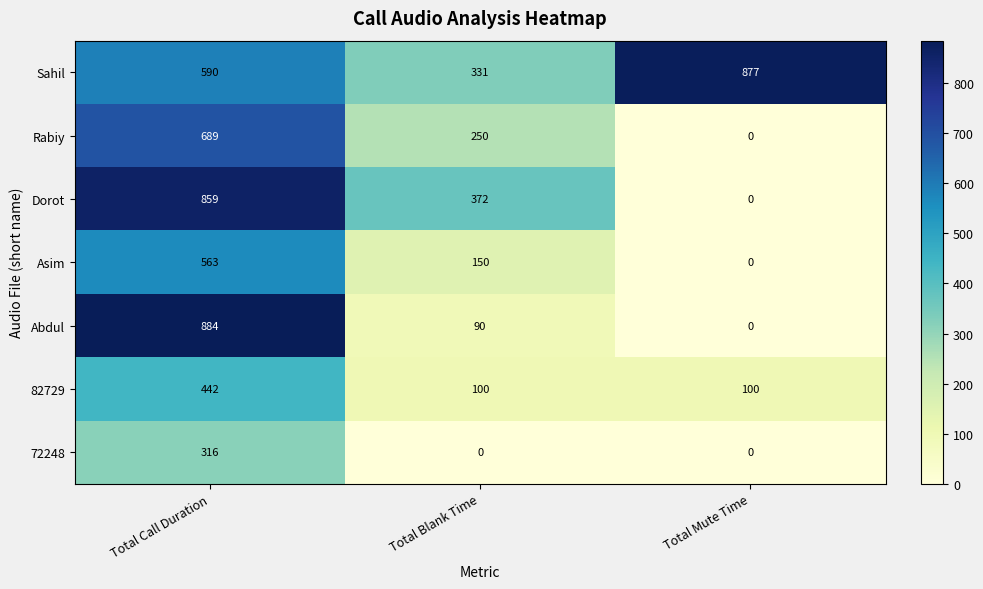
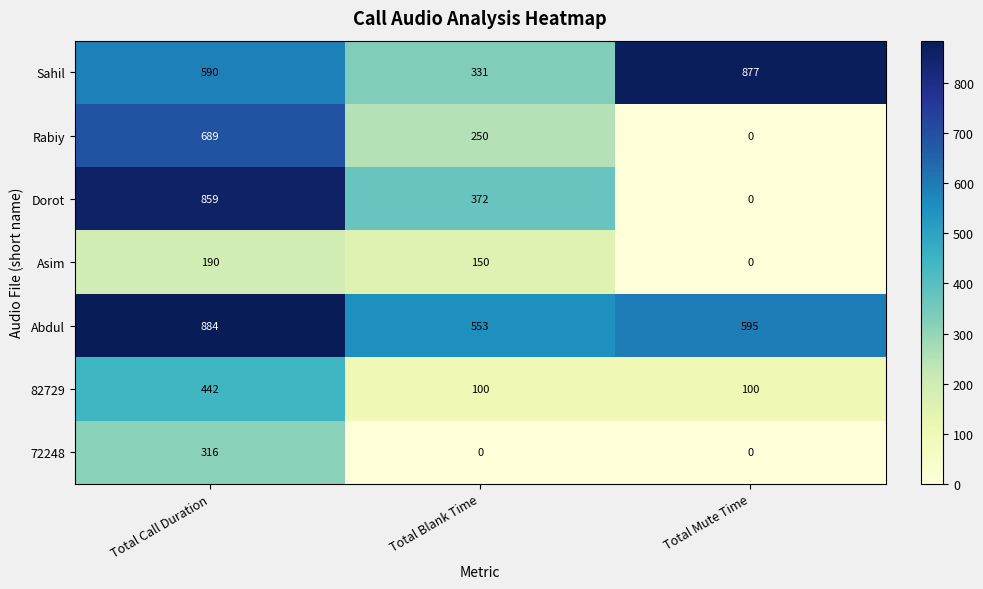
Asim, Total Call Duration: 563 -> 190
Abdul, Total Blank Time: 90 -> 553
Abdul, Total Mute Time: 0 -> 595
